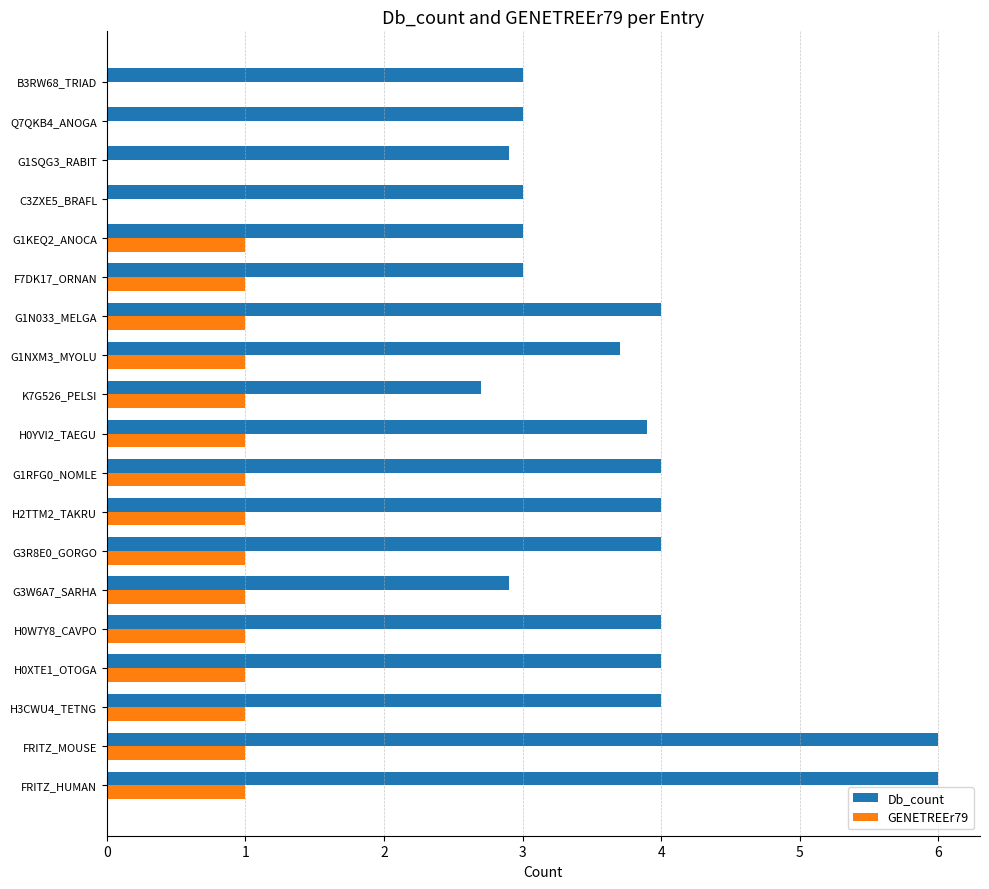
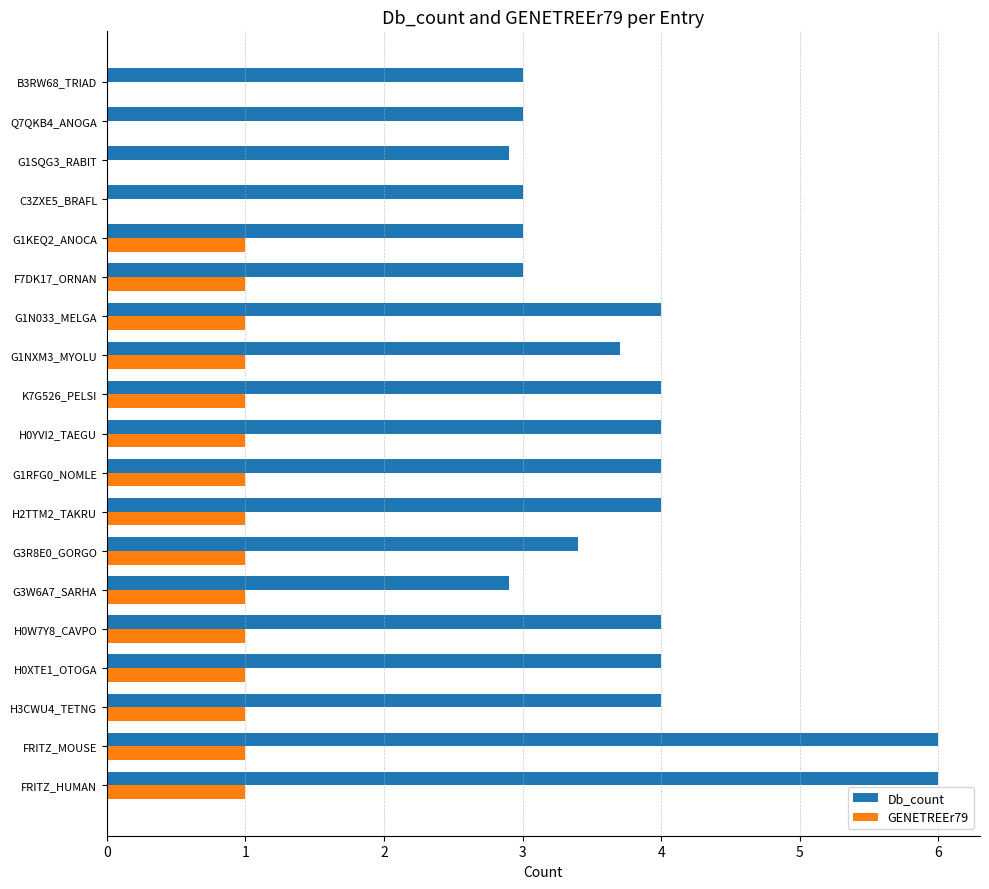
Db_count, K7G526_PELSI: 2.7 -> 4.0
Db_count, H0YVI2_TAEGU: 3.9 -> 4.0
Db_count, G3R8E0_GORGO: 4.0 -> 3.4
